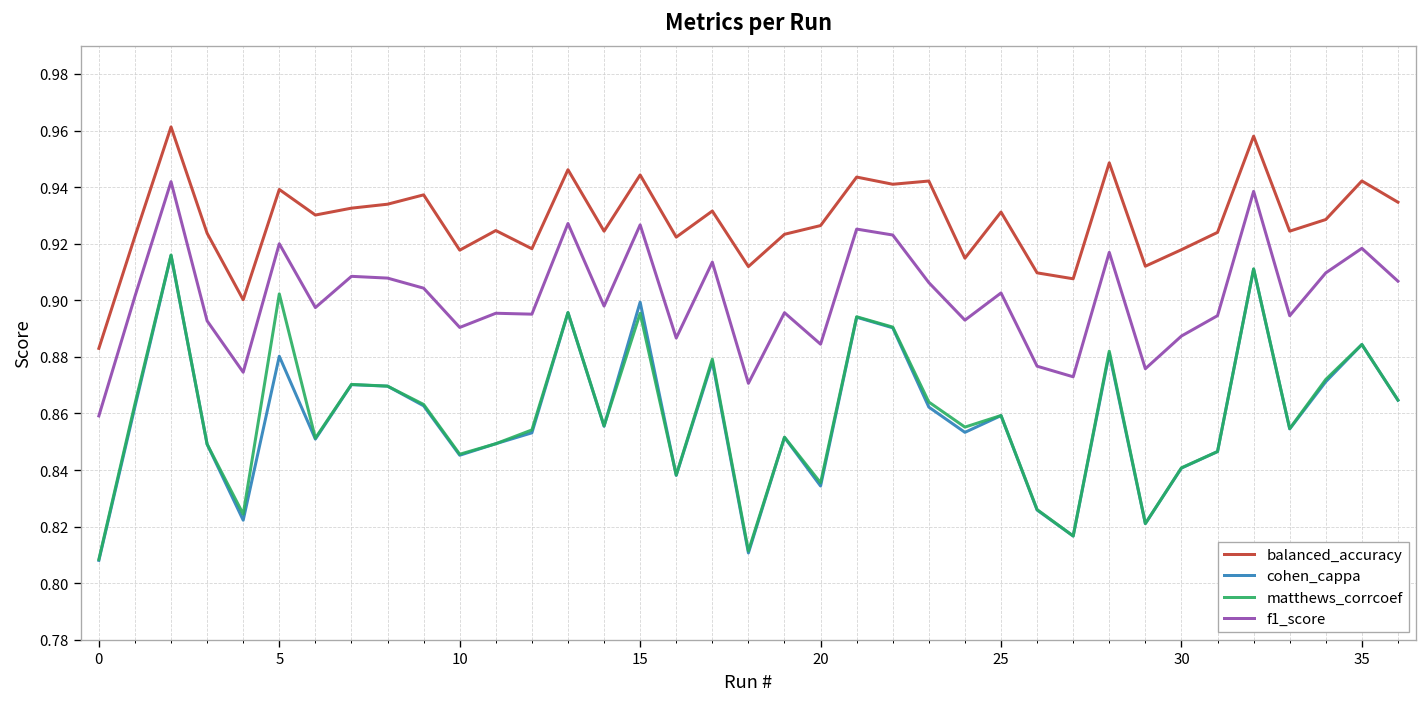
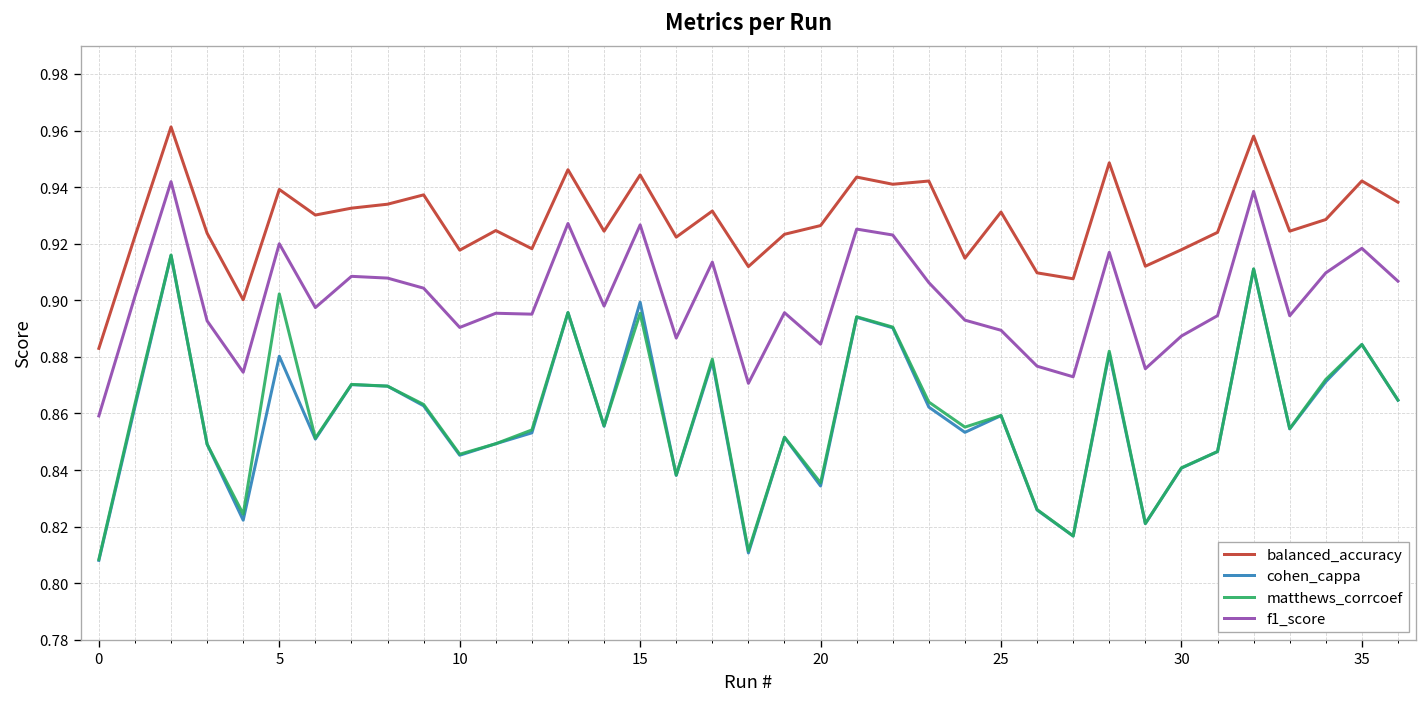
f1_score, 25: 0.903 -> 0.889
